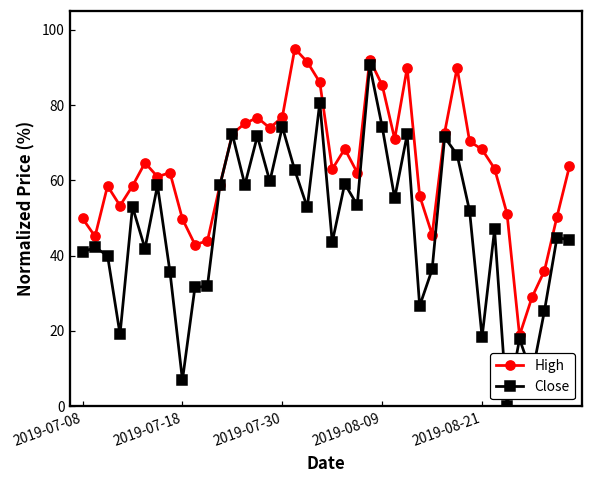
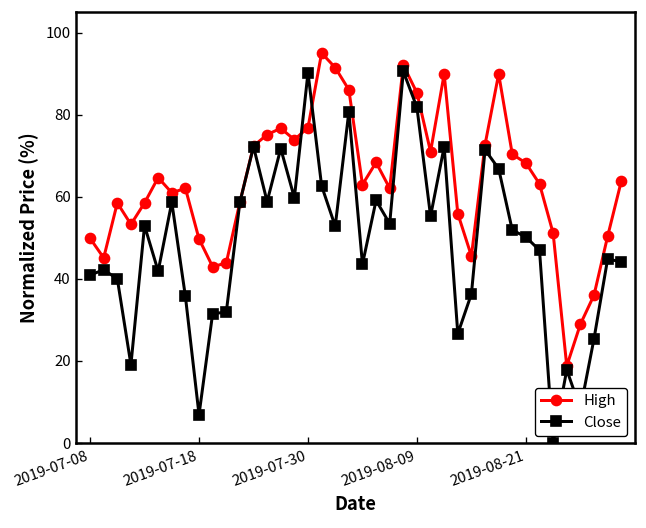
Close, 2019-07-30: 74 -> 90
Close, 2019-08-09: 74 -> 82
Close, 2019-08-21: 18 -> 50
